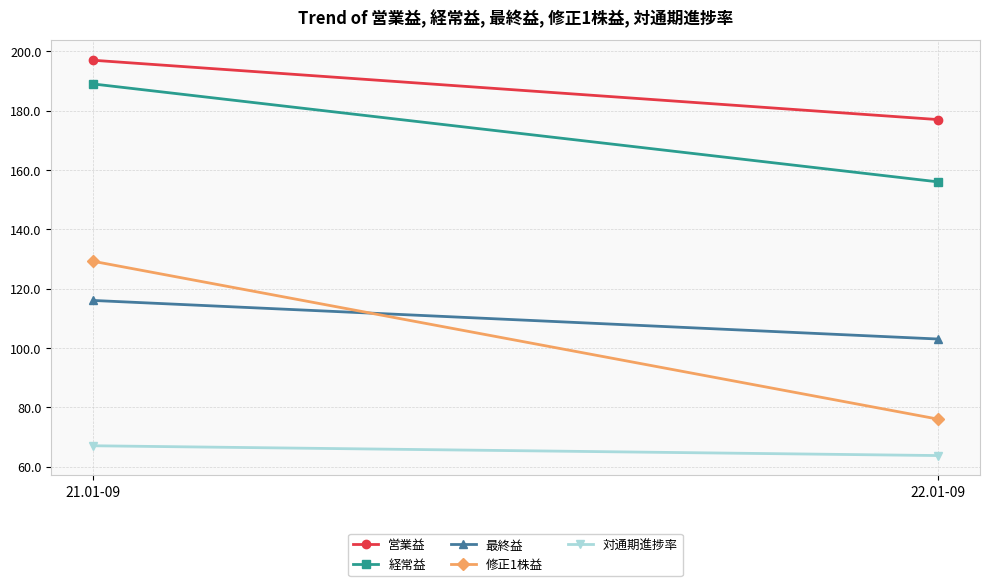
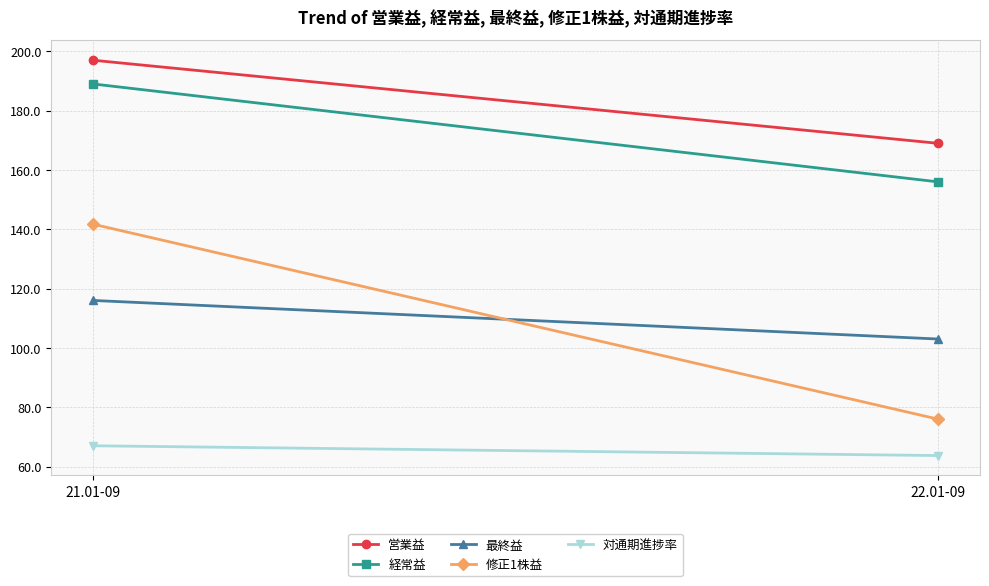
修正1株益, 21.01-09: 129 -> 142
営業益, 22.01-09: 177 -> 169
